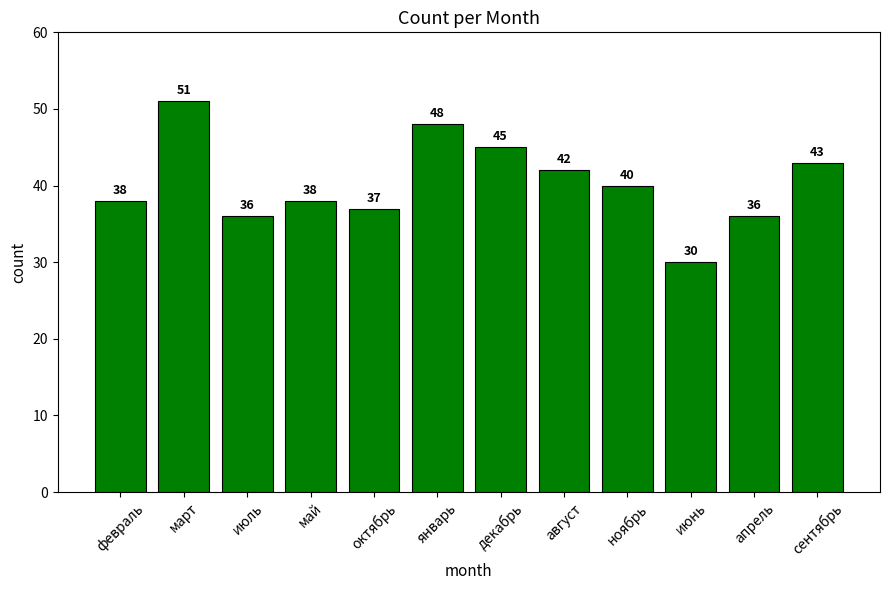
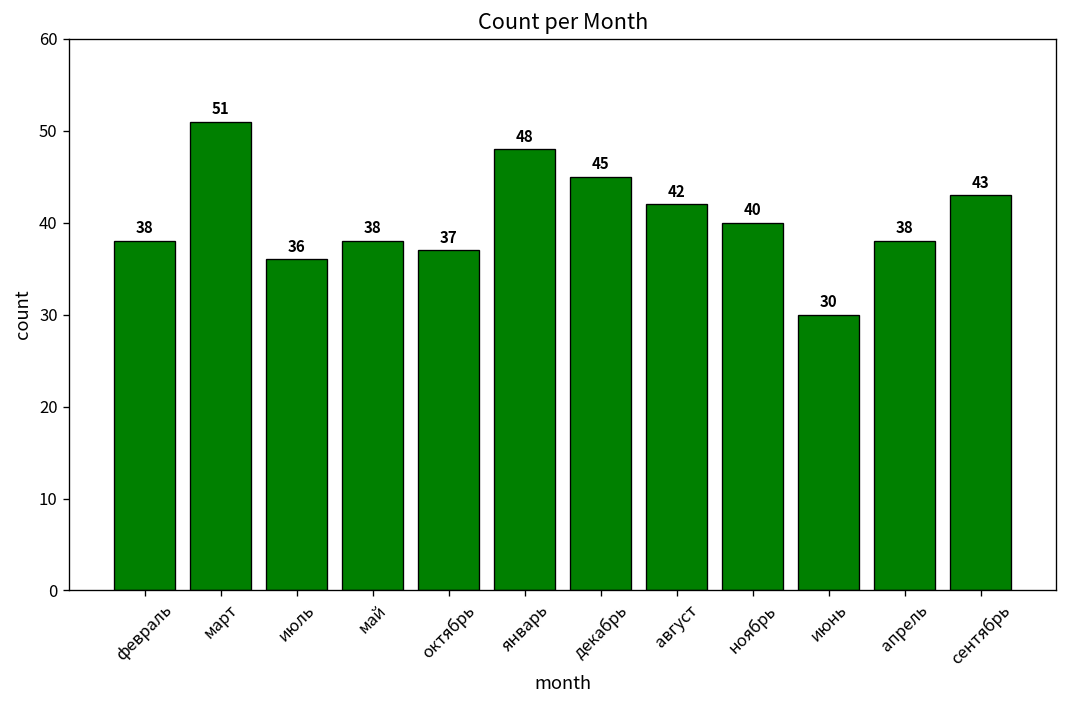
апрель: 36 -> 38
